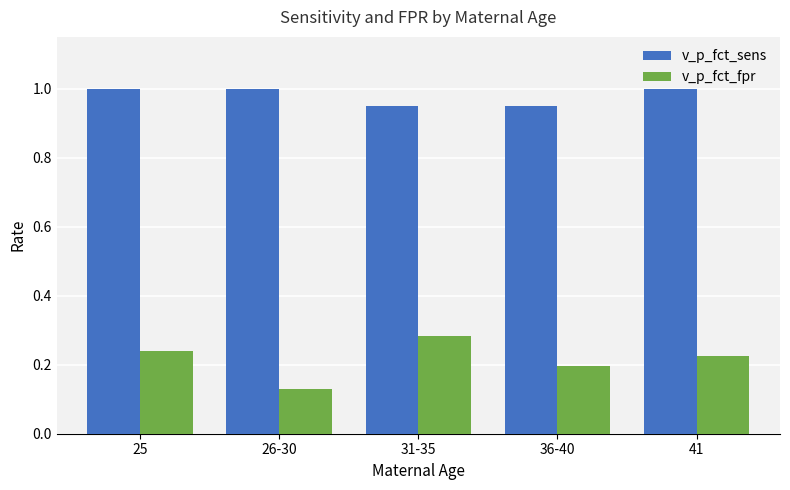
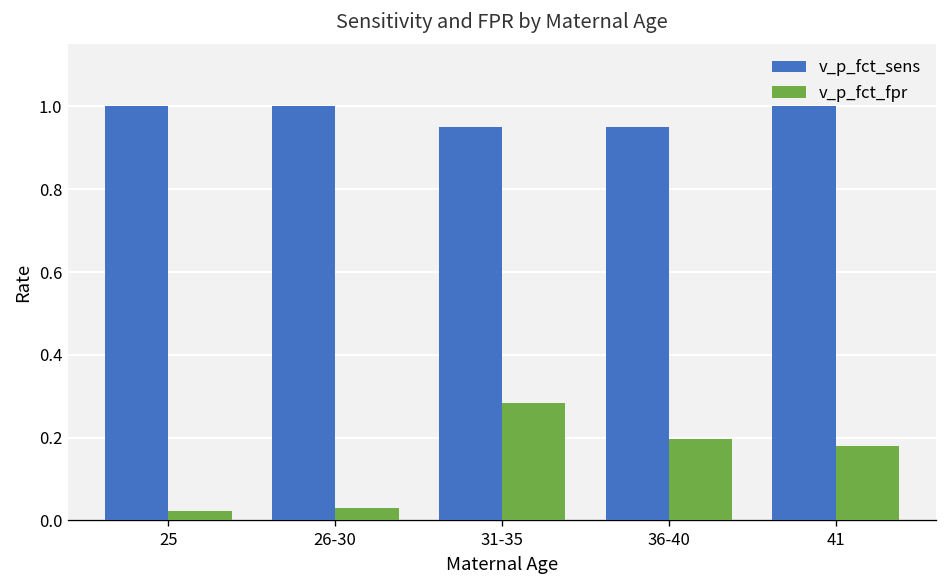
v_p_fct_fpr, 25: 0.24 -> 0.02
v_p_fct_fpr, 26-30: 0.13 -> 0.03
v_p_fct_fpr, 41: 0.23 -> 0.18
